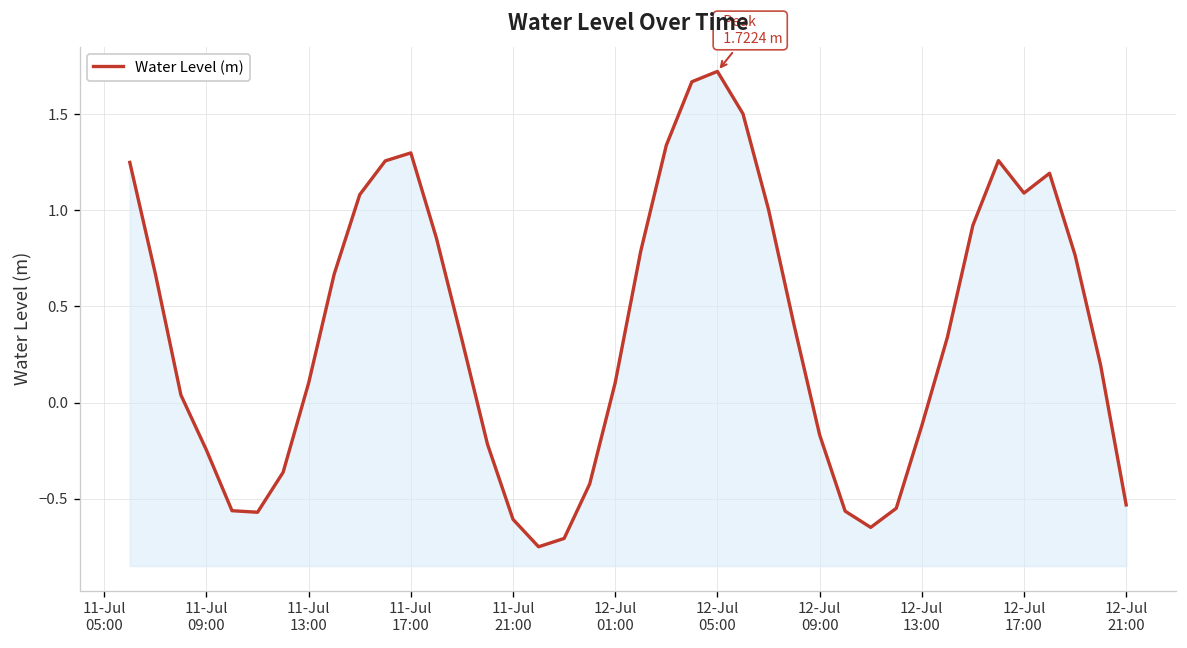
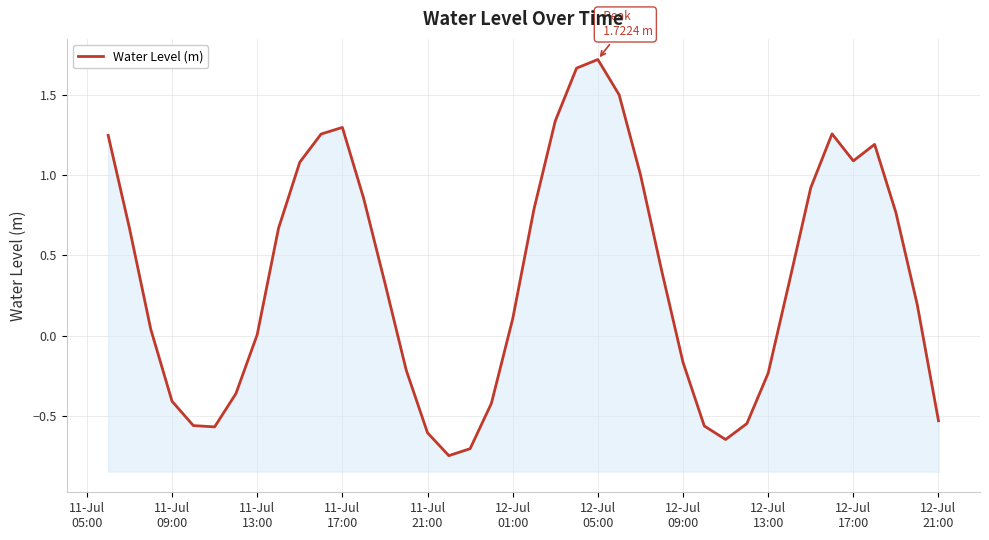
11-Jul 09:00: -0.25 -> -0.41
11-Jul 13:00: 0.10 -> 0.01
12-Jul 13:00: -0.12 -> -0.23
